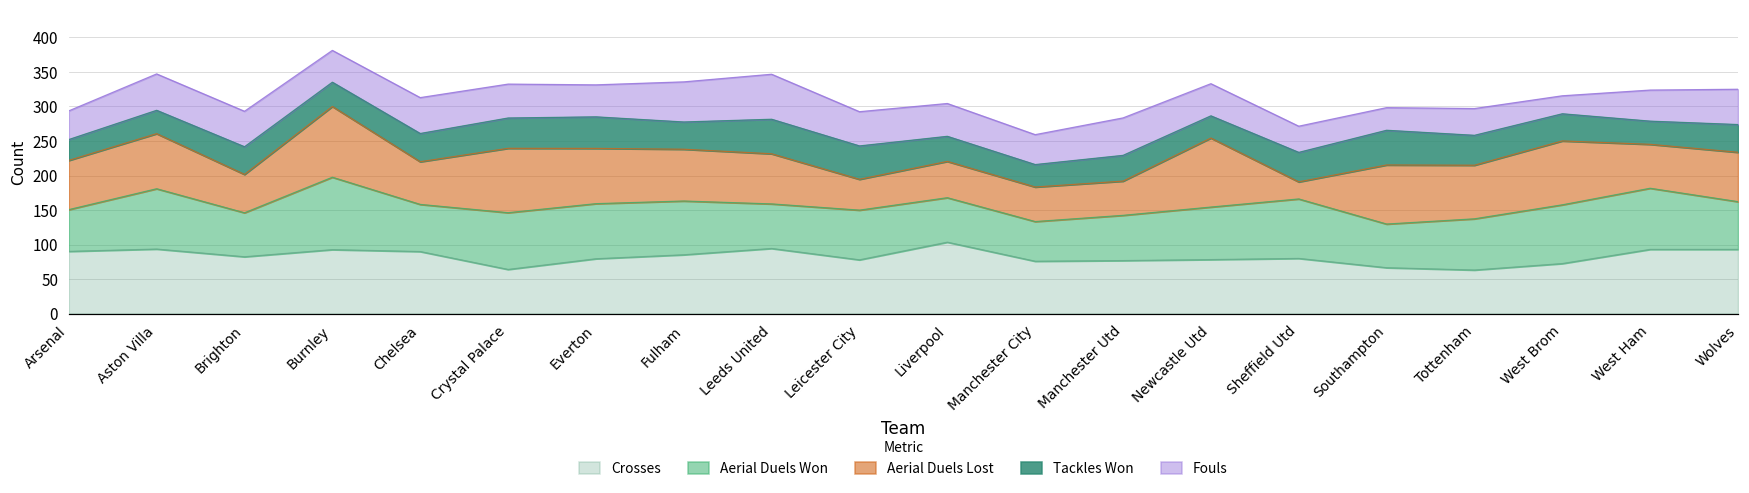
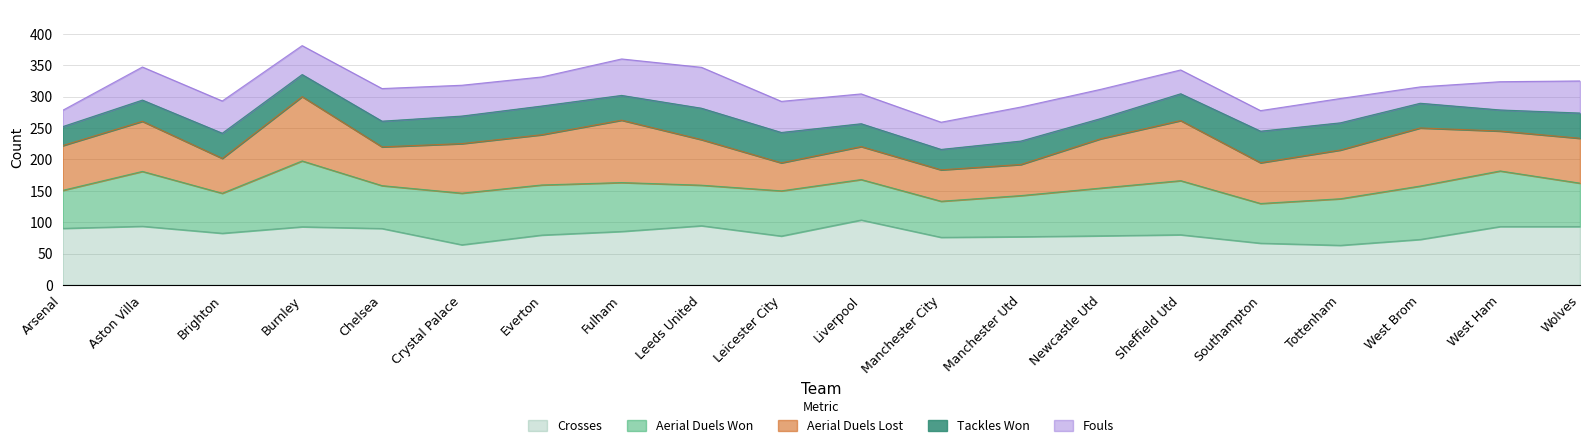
Fouls, Arsenal: 40 -> 30
Aerial Duels Lost, Crystal Palace: 90 -> 80
Aerial Duels Lost, Fulham: 80 -> 100
Aerial Duels Lost, Newcastle Utd: 100 -> 80
Aerial Duels Lost, Sheffield Utd: 20 -> 100
Aerial Duels Lost, Southampton: 90 -> 60
